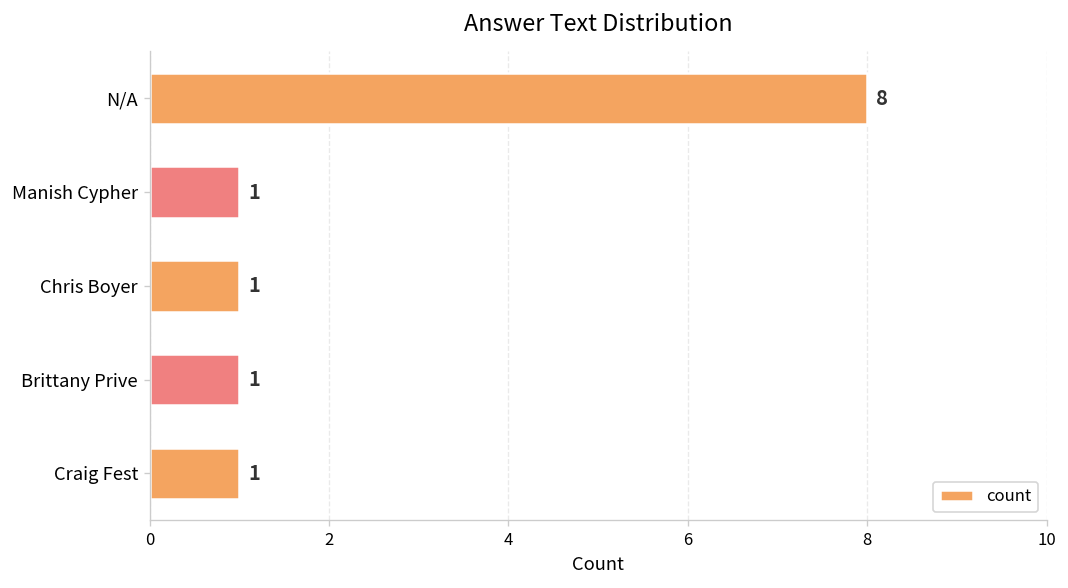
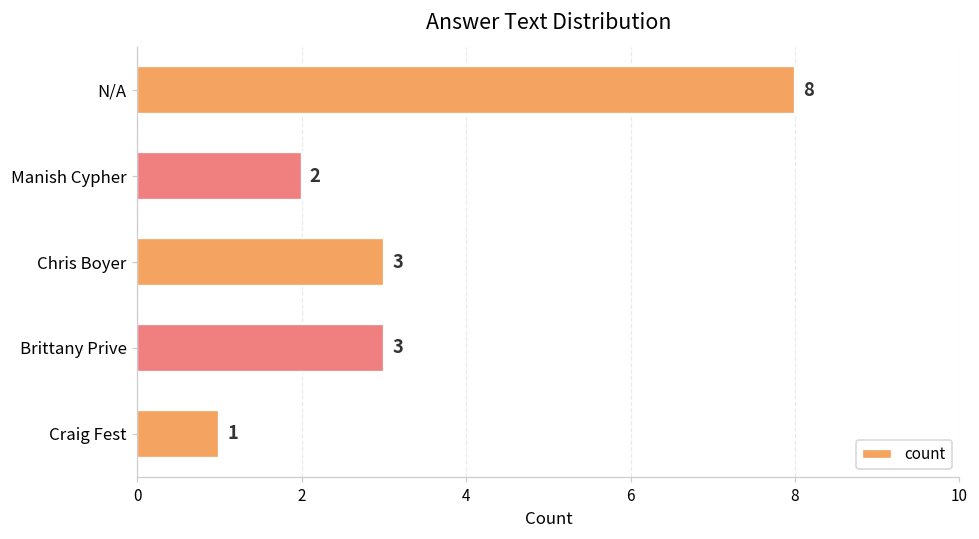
Manish Cypher: 1 -> 2
Chris Boyer: 1 -> 3
Brittany Prive: 1 -> 3
